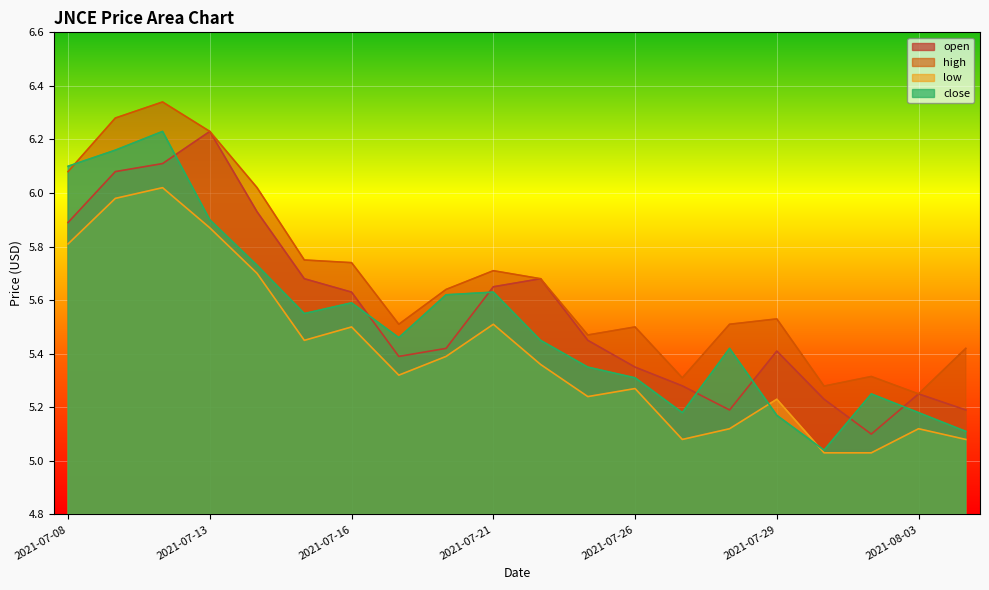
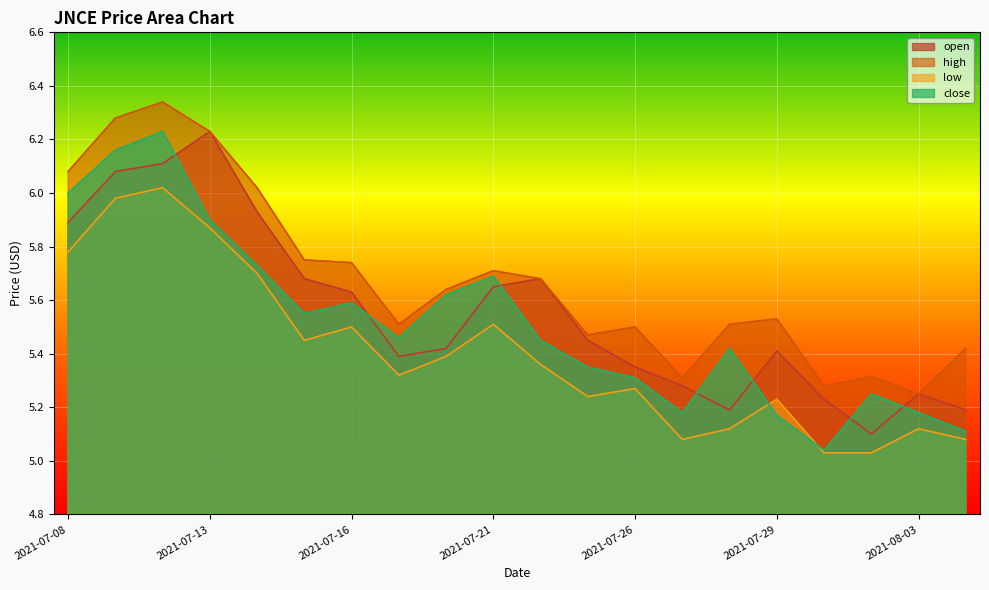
low, 2021-07-08: 5.81 -> 5.78
close, 2021-07-08: 6.1 -> 6.0
close, 2021-07-21: 5.63 -> 5.69
